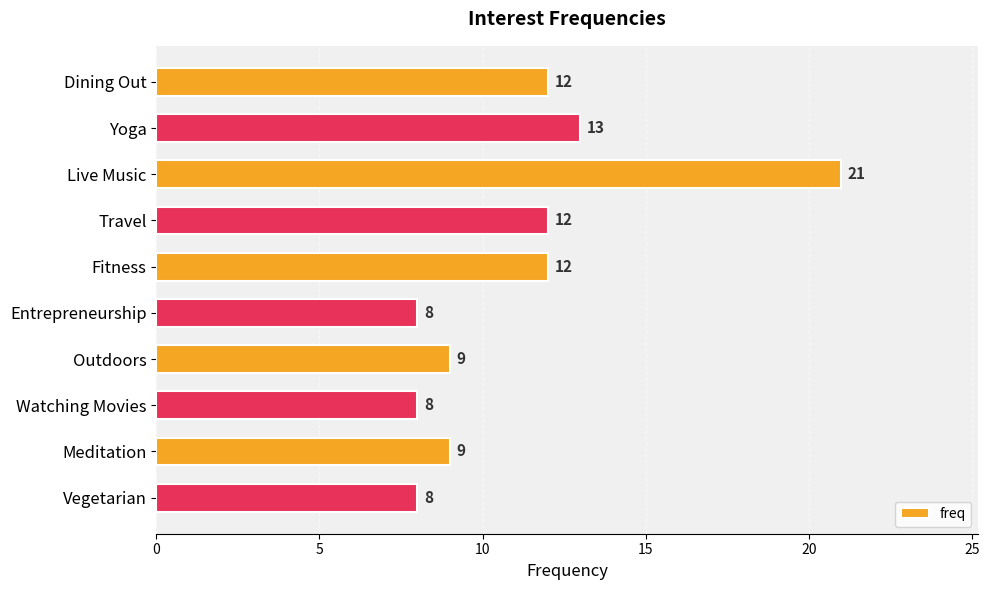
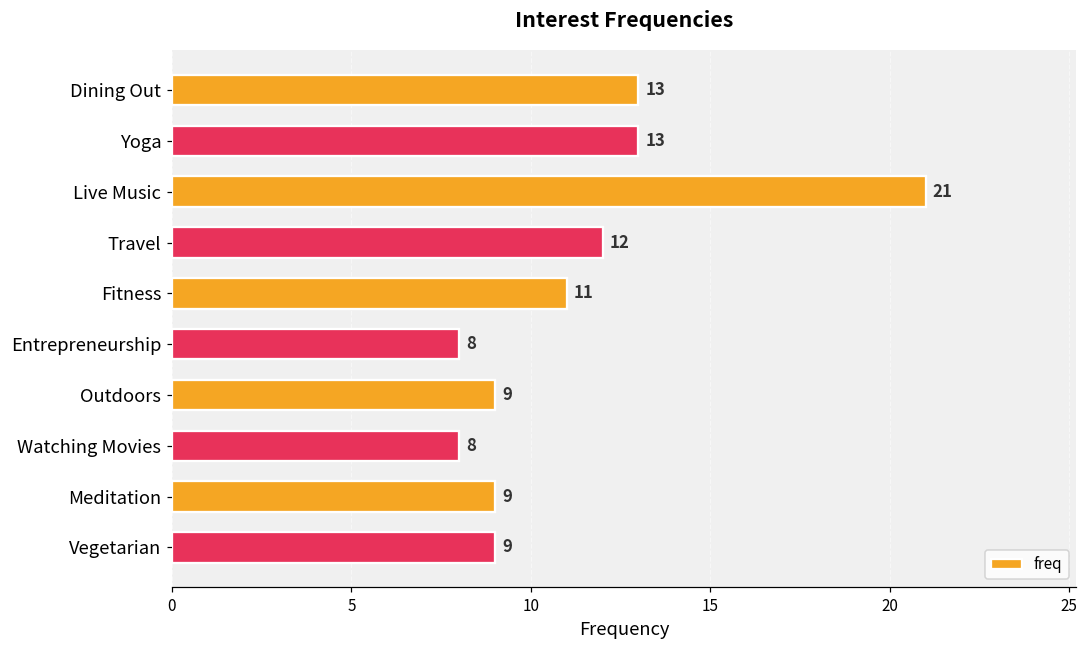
Dining Out: 12 -> 13
Fitness: 12 -> 11
Vegetarian: 8 -> 9
